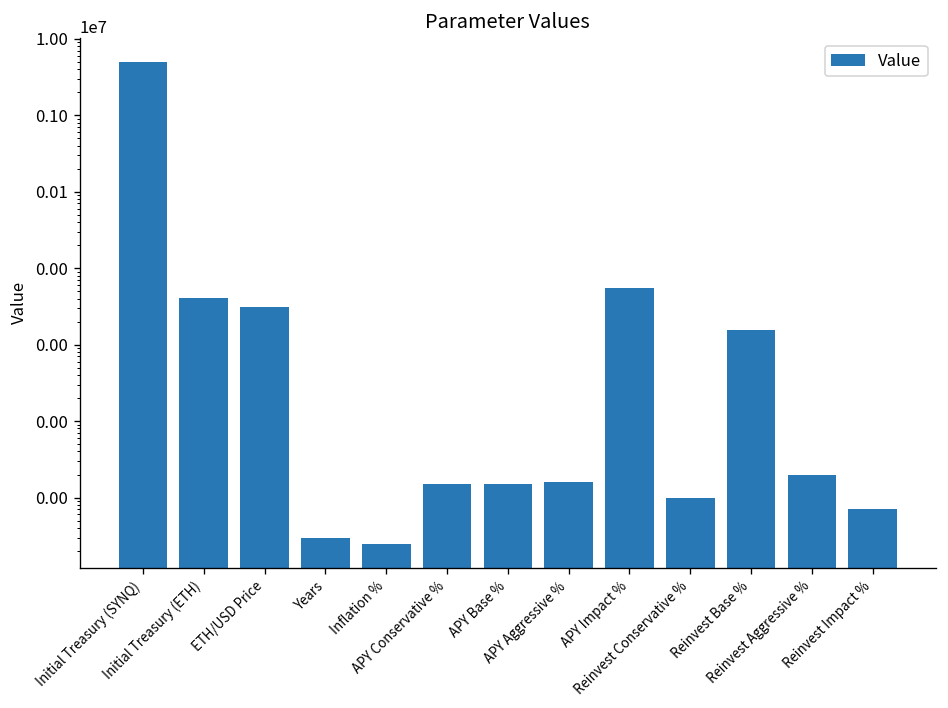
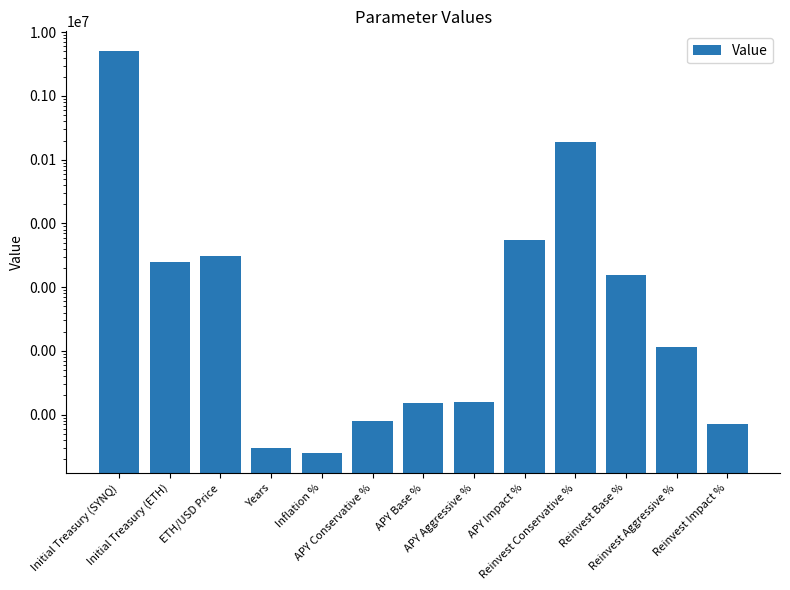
Initial Treasury (ETH): 4000 -> 2500
APY Conservative %: 15 -> 8
Reinvest Conservative %: 10 -> 190000
Reinvest Aggressive %: 20 -> 120
